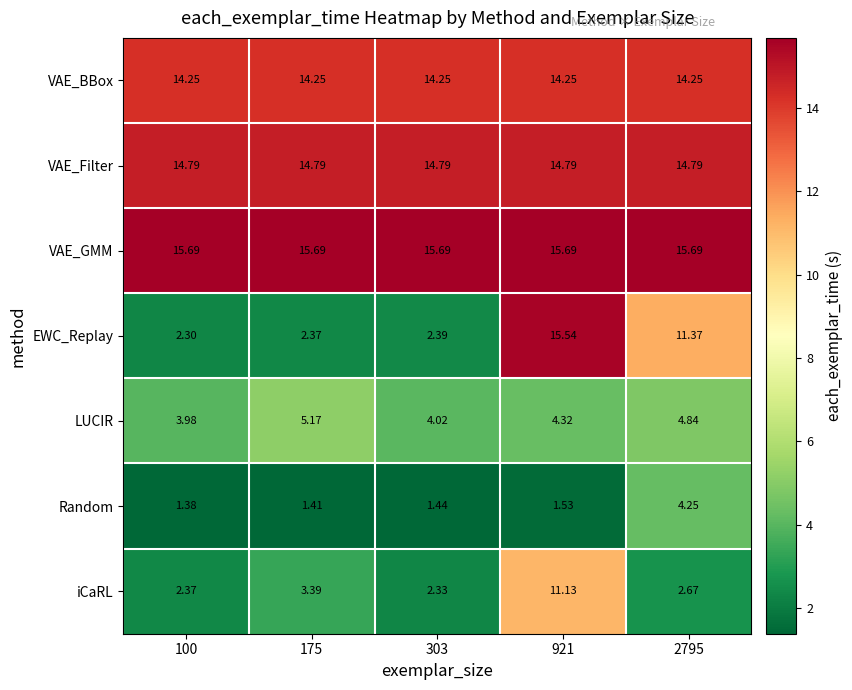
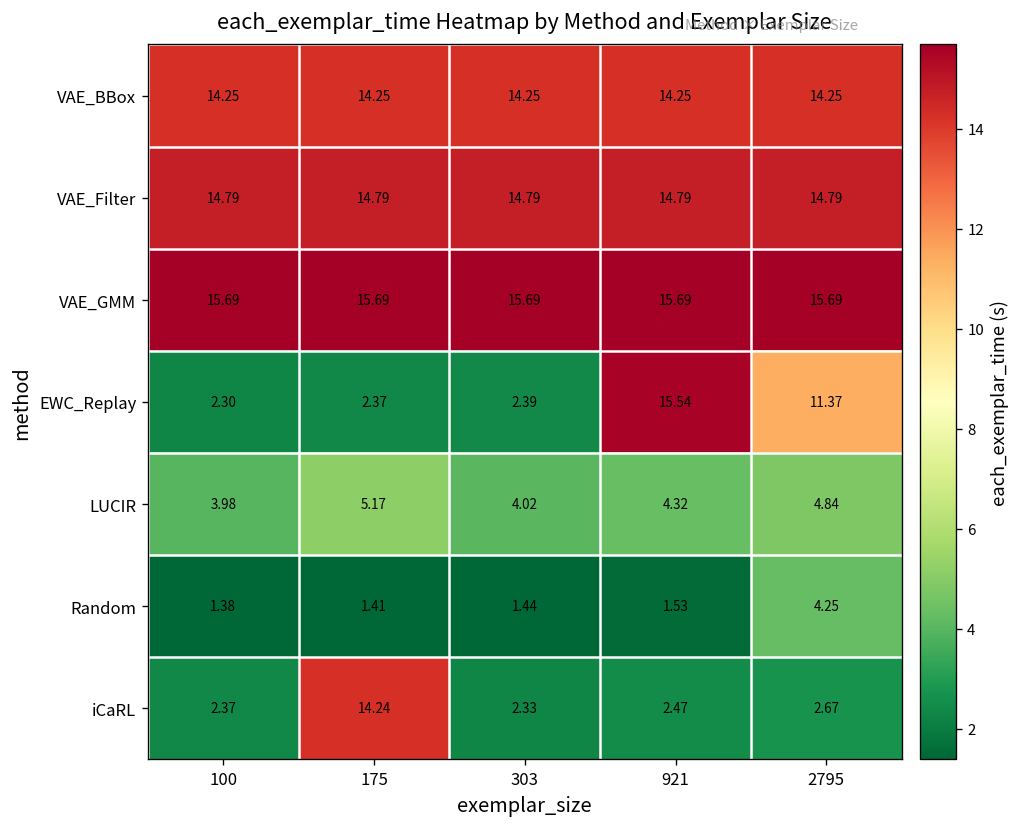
iCaRL, 175: 3.39 -> 14.24
iCaRL, 921: 11.13 -> 2.47
